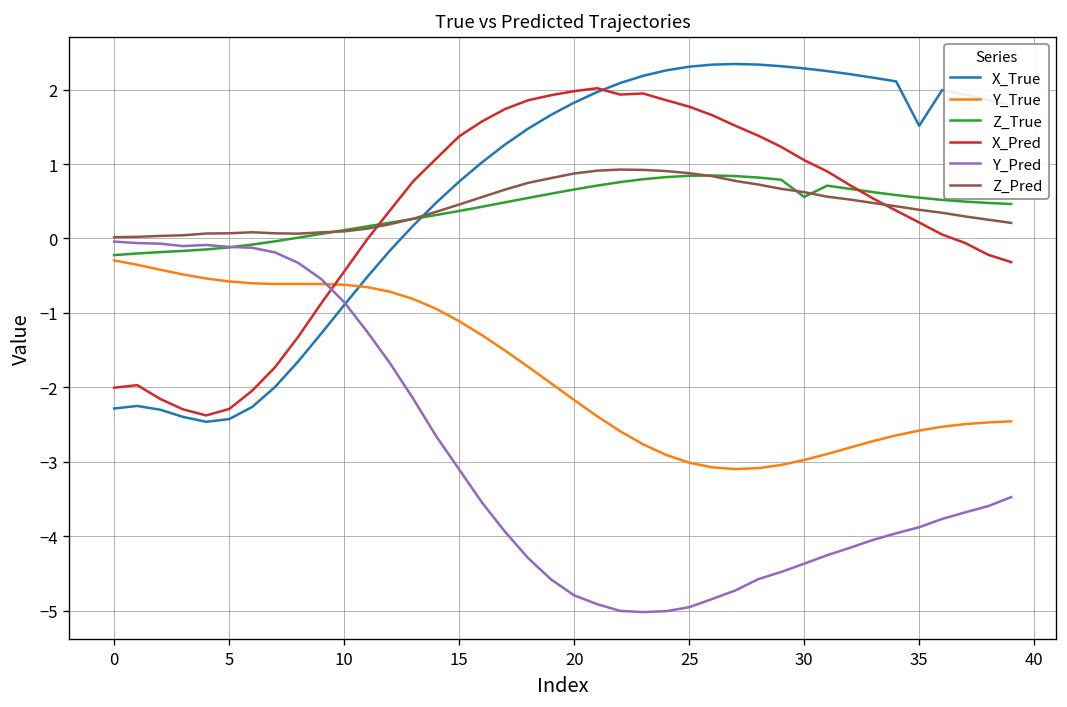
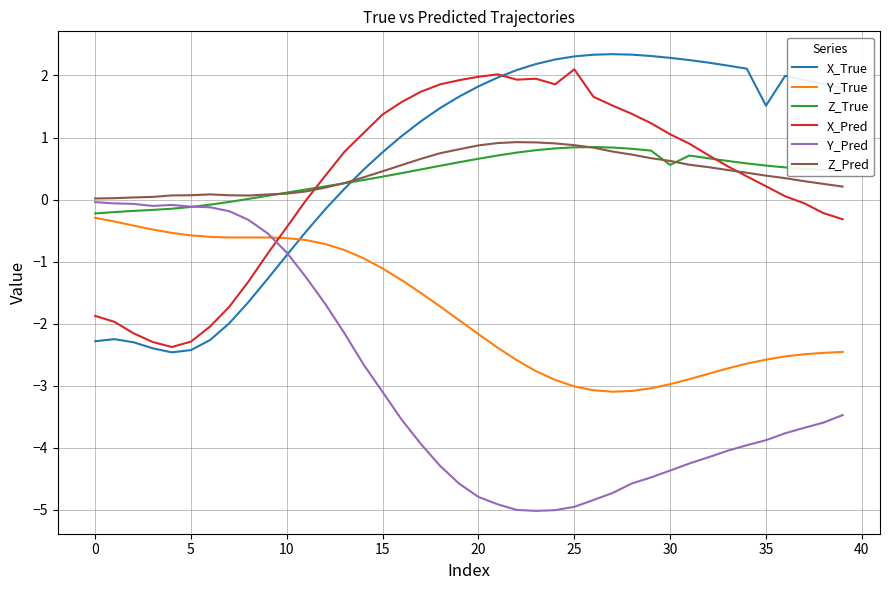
X_Pred, 0: -2.0 -> -1.9
X_Pred, 25: 1.8 -> 2.1
